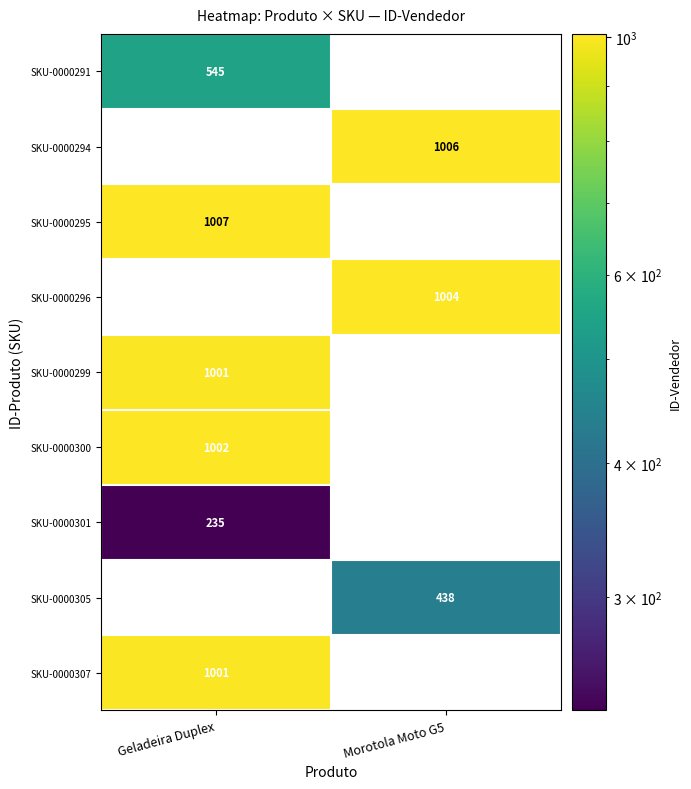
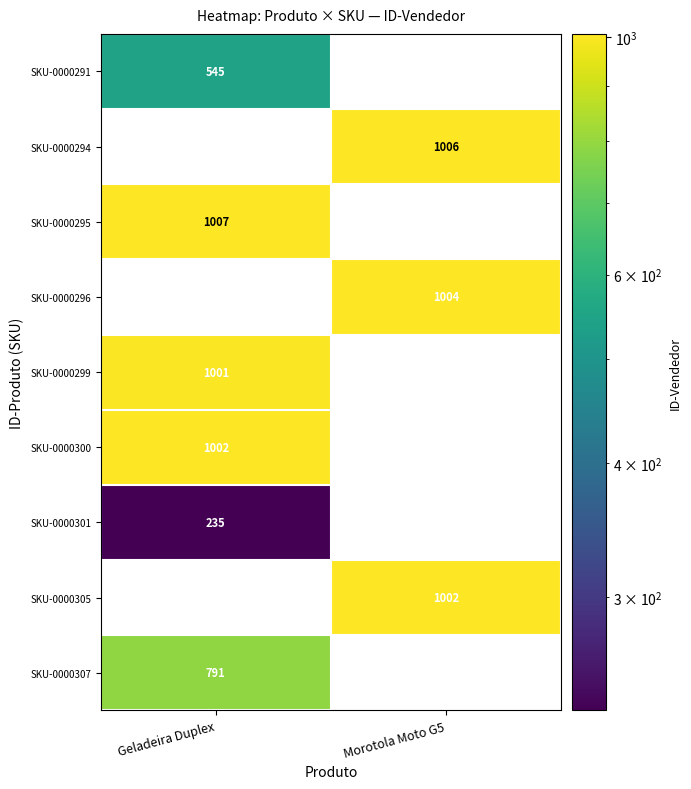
SKU-0000305, Morotola Moto G5: 438 -> 1002
SKU-0000307, Geladeira Duplex: 1001 -> 791
